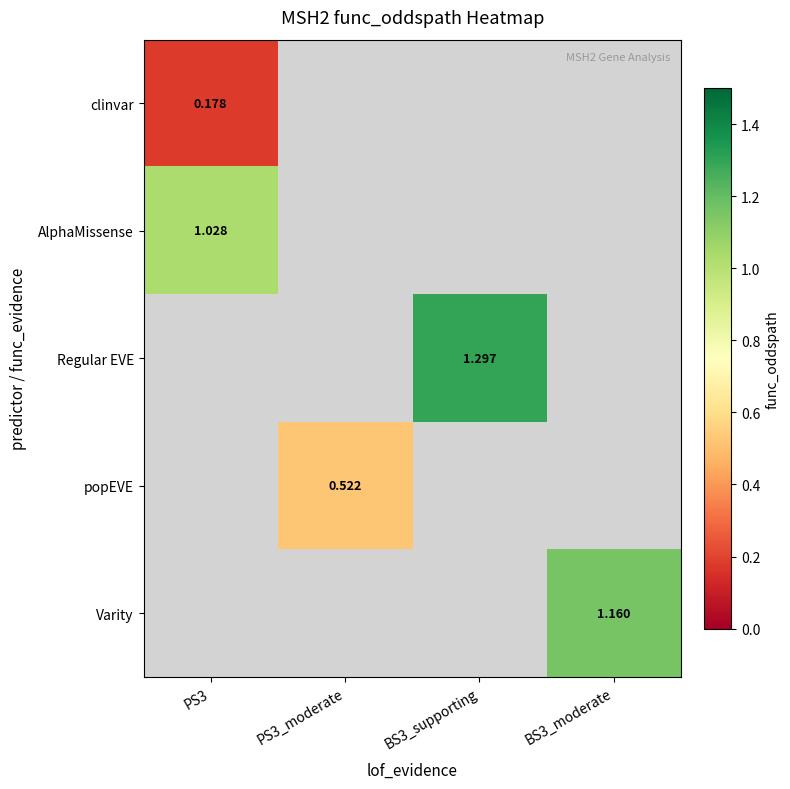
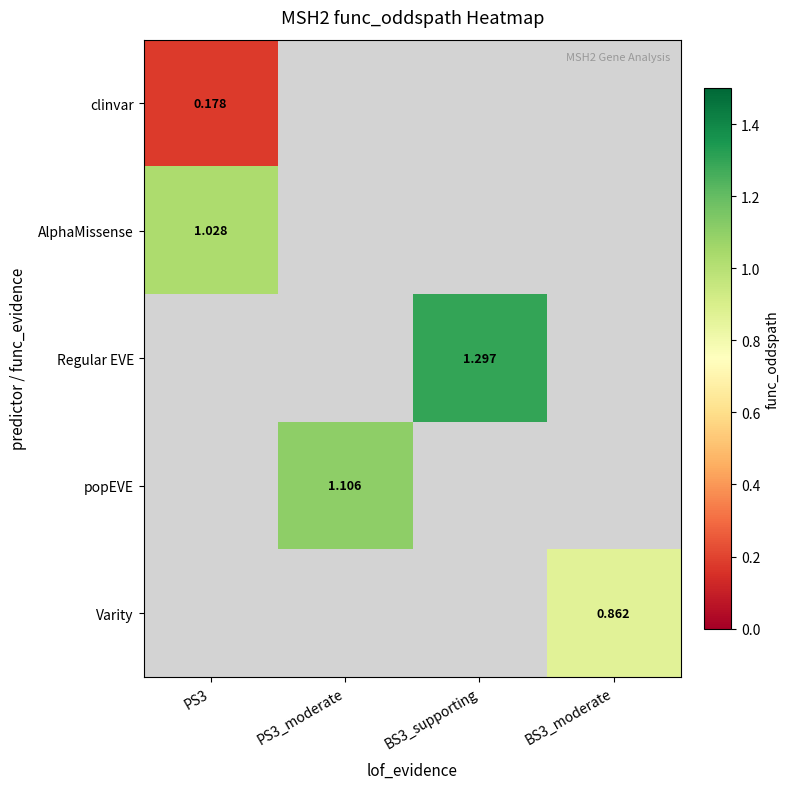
popEVE, PS3_moderate: 0.522 -> 1.106
Varity, BS3_moderate: 1.160 -> 0.862
